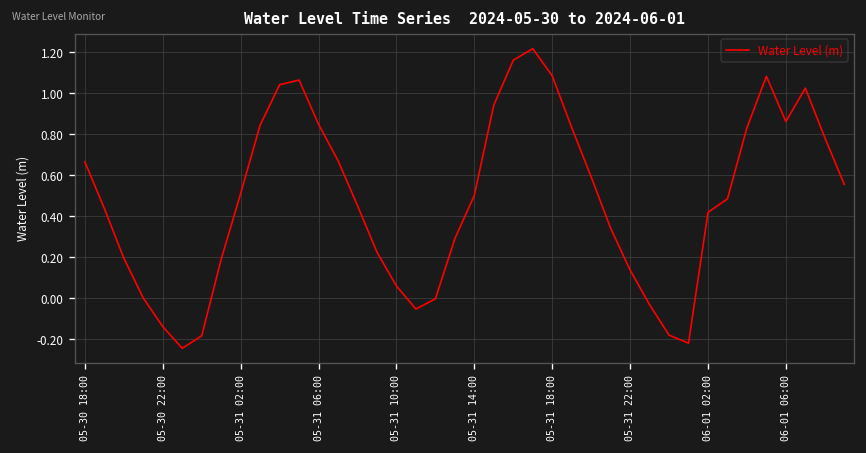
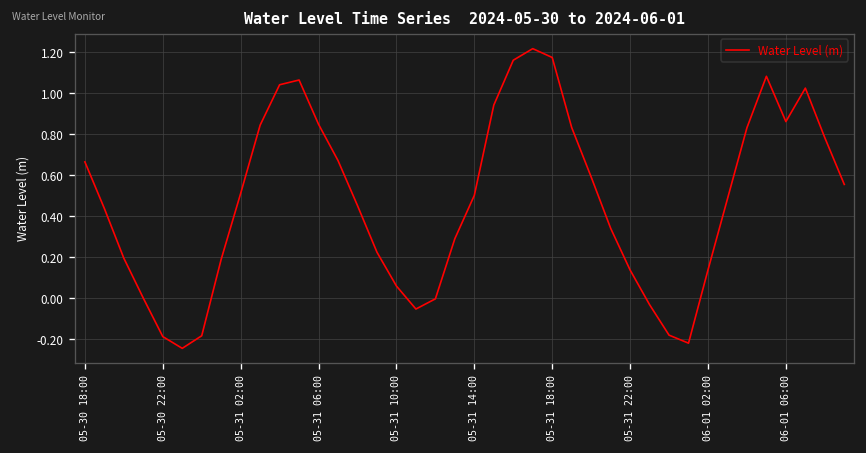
05-30 22:00: -0.14 -> -0.19
05-31 18:00: 1.08 -> 1.17
06-01 02:00: 0.42 -> 0.14
